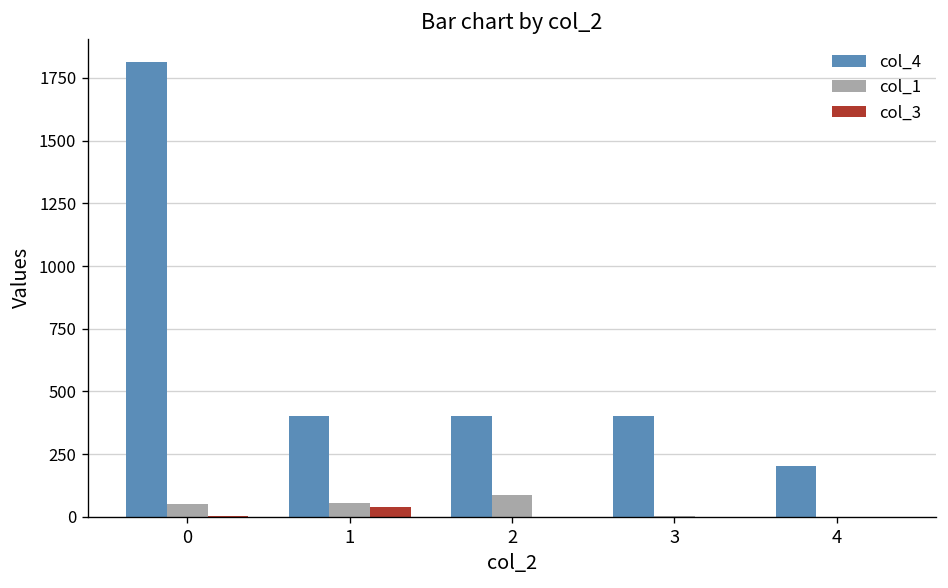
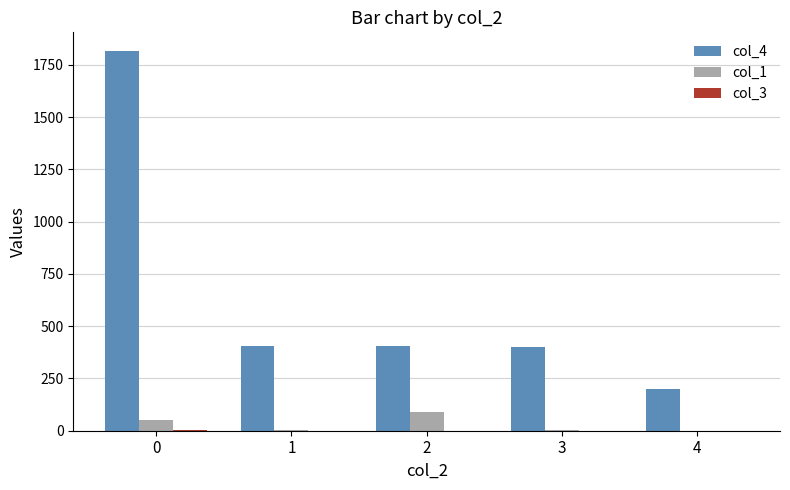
col_1, 1: 60 -> 0
col_3, 1: 40 -> 0
